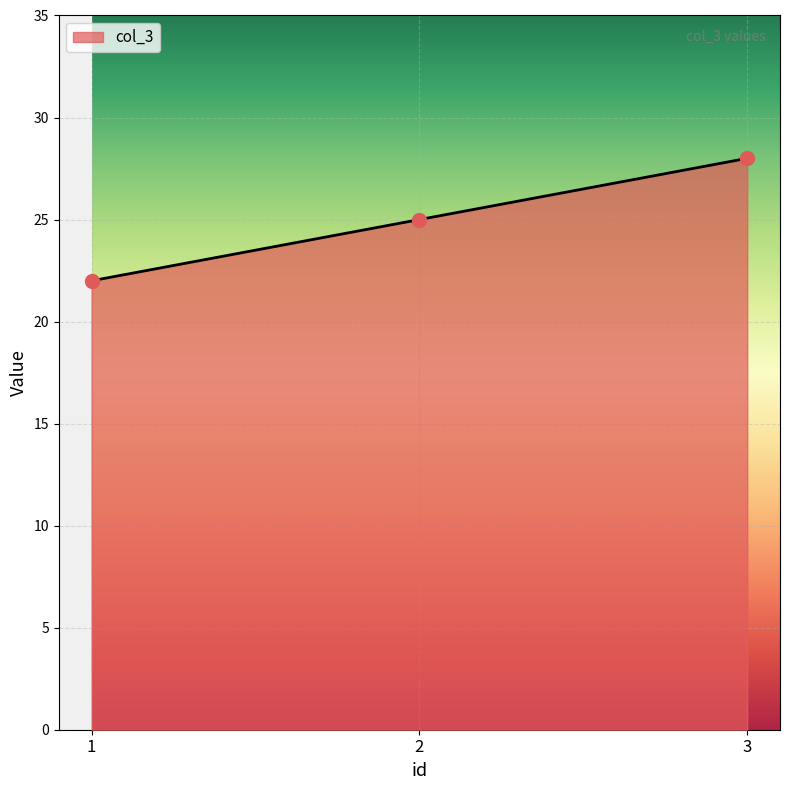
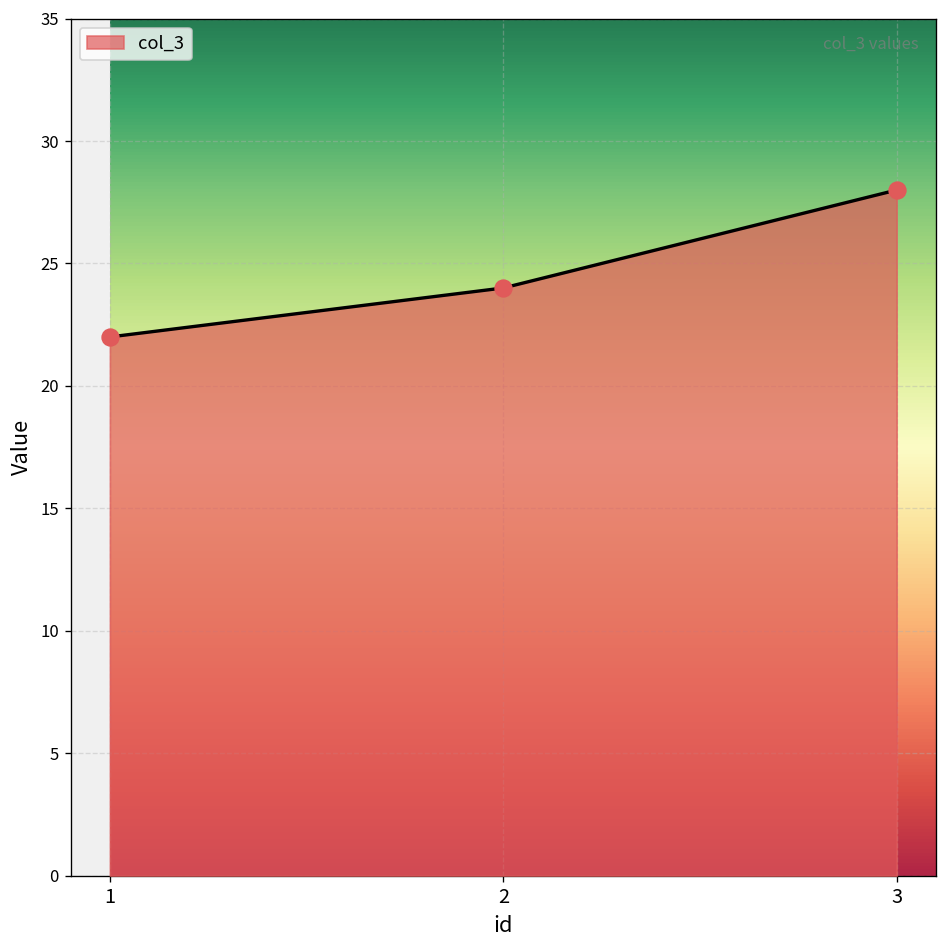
2: 25 -> 24
